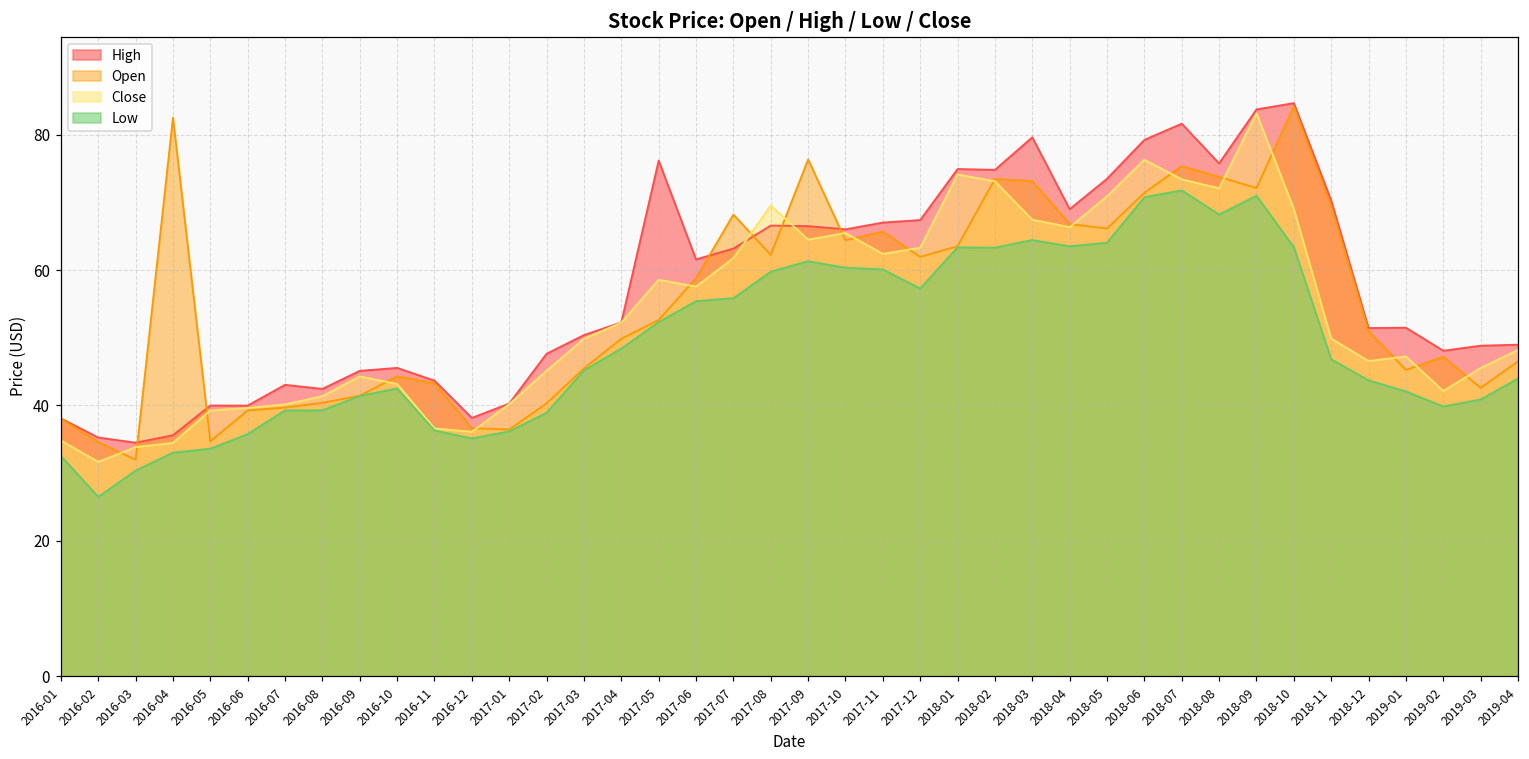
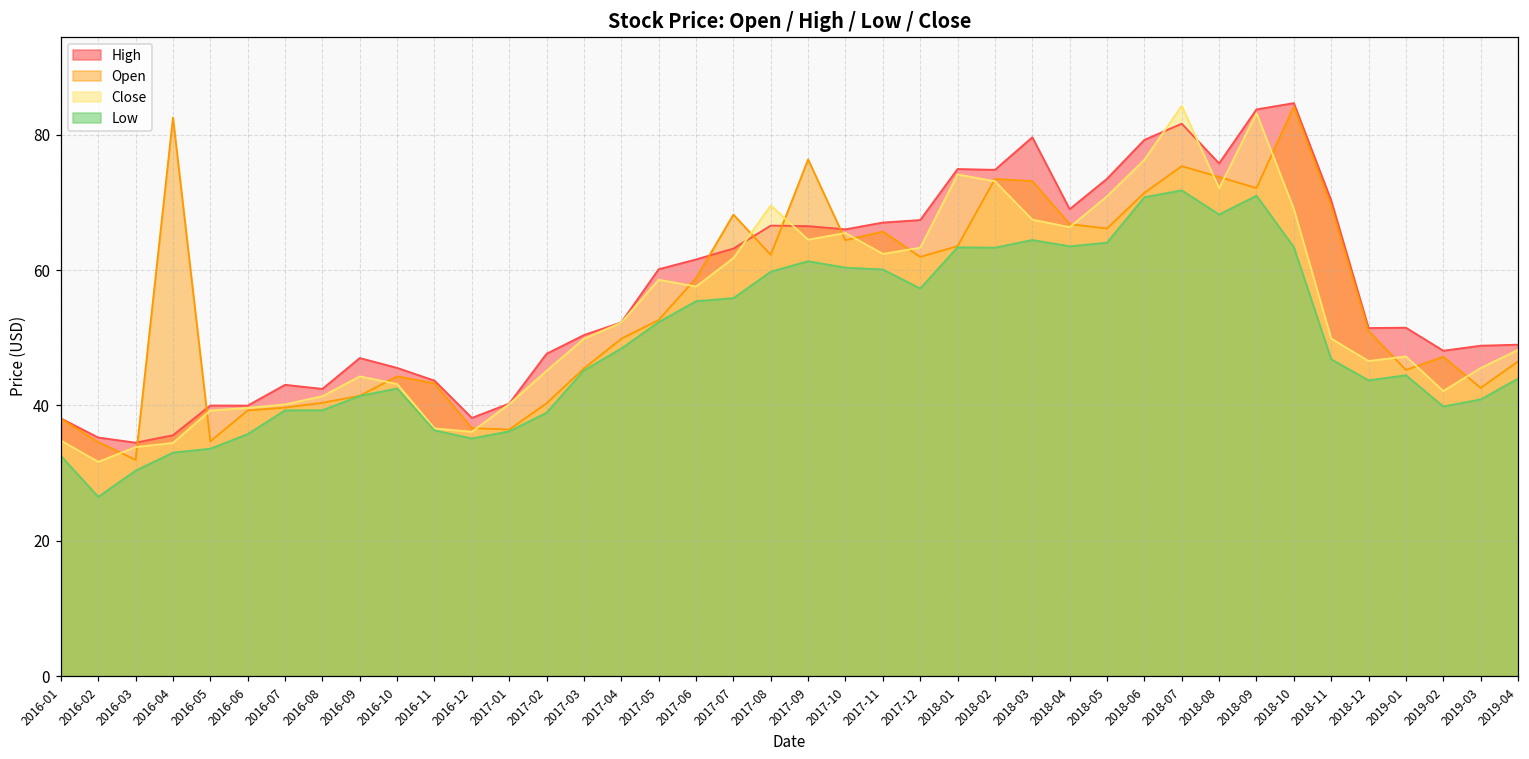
High, 2016-09: 45 -> 47
High, 2017-05: 76 -> 60
Close, 2018-07: 73 -> 84
Low, 2019-01: 42 -> 44
